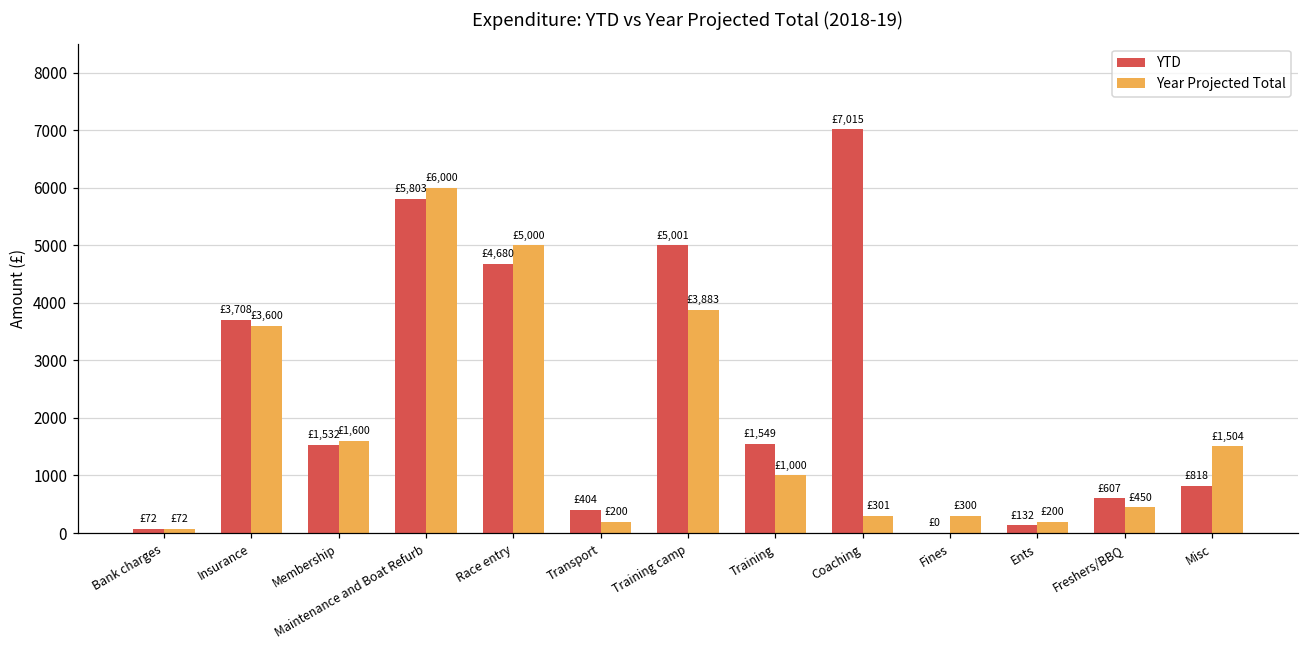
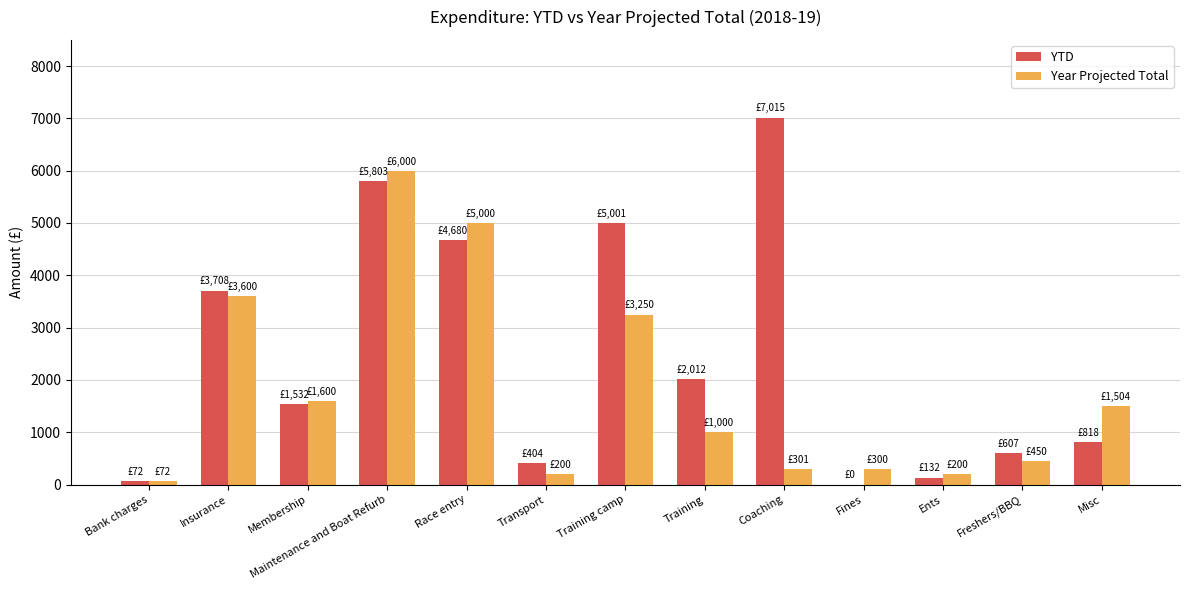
Year Projected Total, Training camp: £3,883 -> £3,250
YTD, Training: £1,549 -> £2,012
